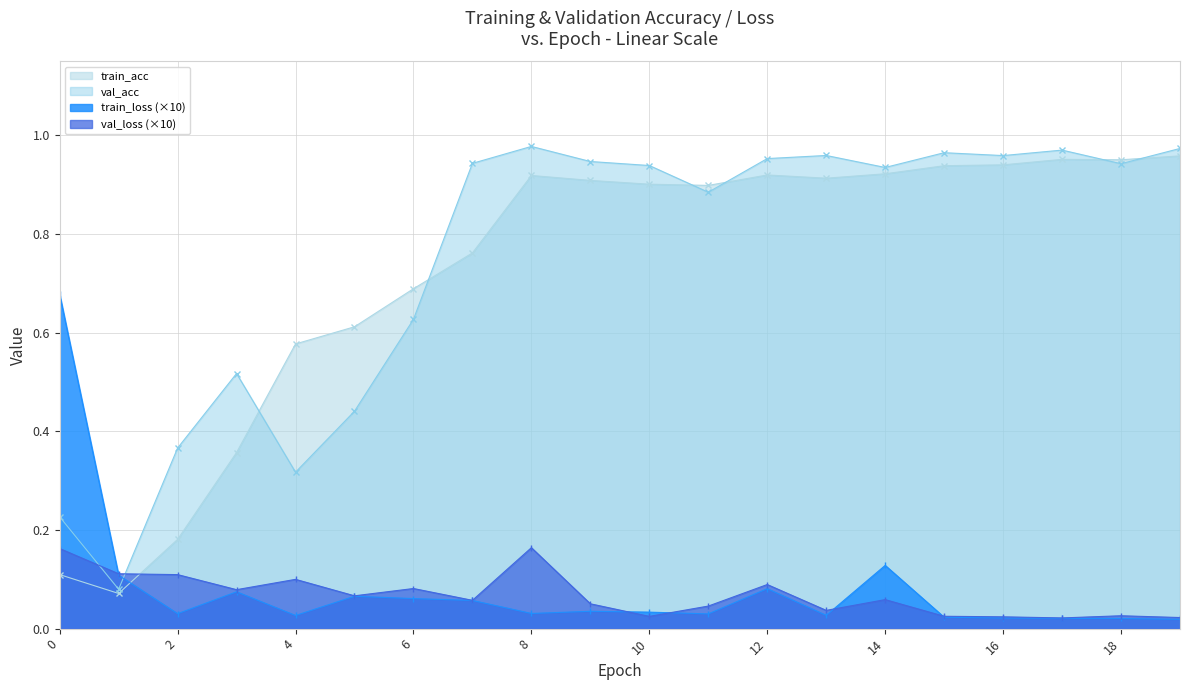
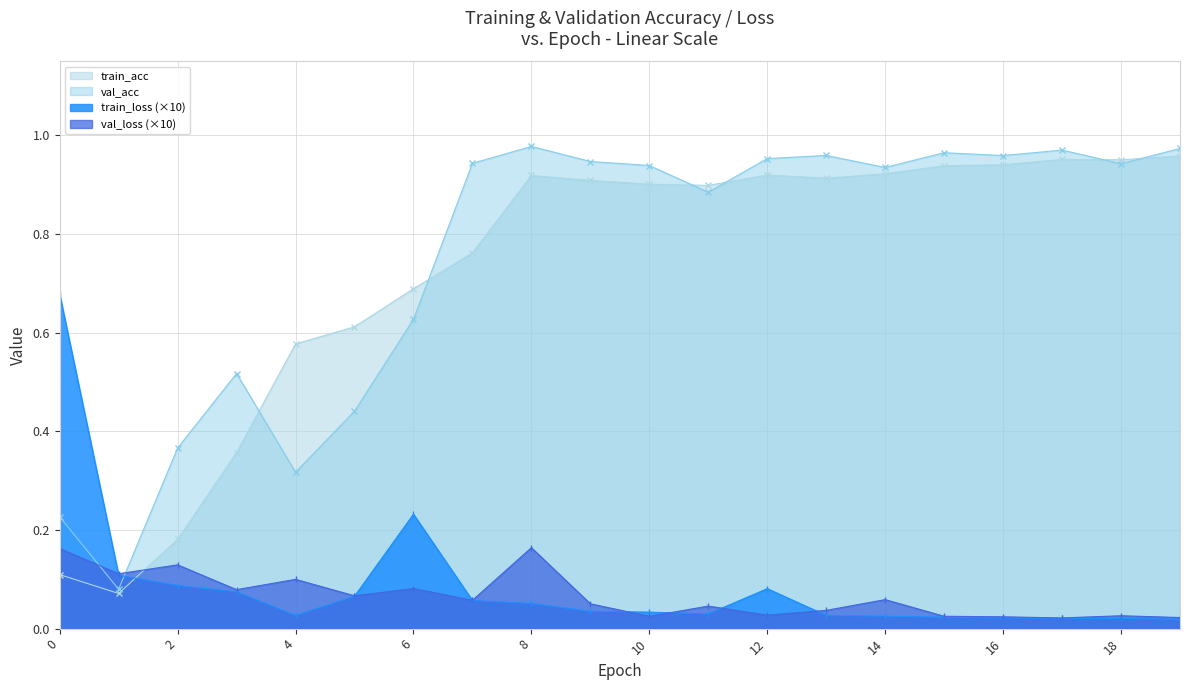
train_loss (×10), 2: 0.03 -> 0.09
val_loss (×10), 2: 0.11 -> 0.13
train_loss (×10), 6: 0.06 -> 0.23
train_loss (×10), 8: 0.03 -> 0.05
val_loss (×10), 12: 0.09 -> 0.03
train_loss (×10), 14: 0.13 -> 0.03
